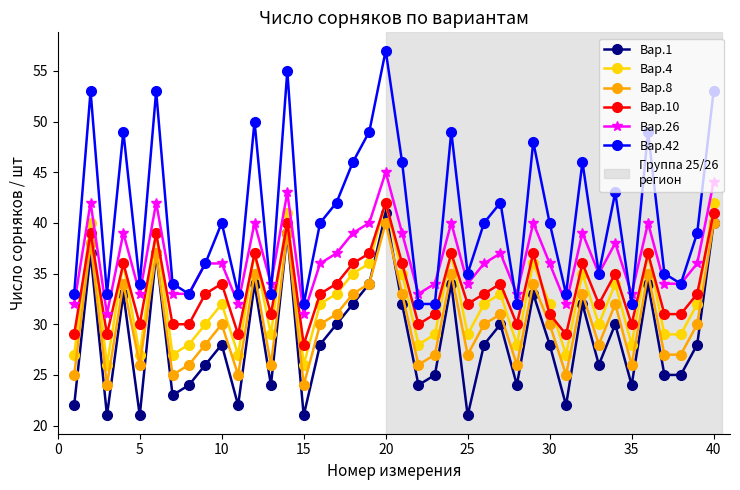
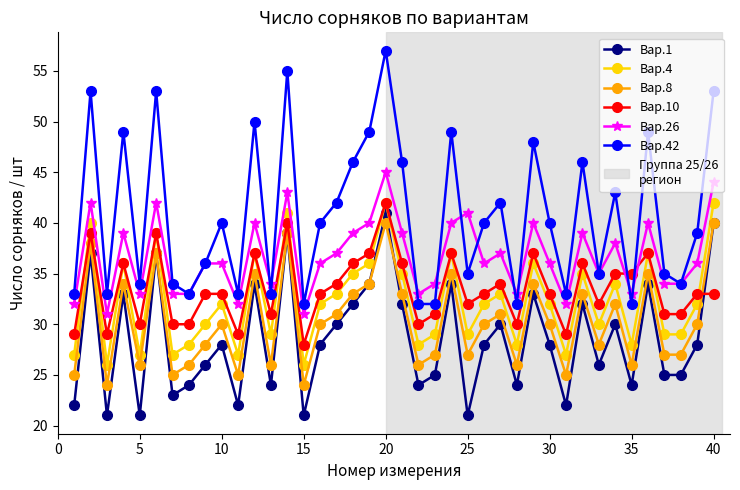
Вар.10, 10: 34 -> 33
Вар.26, 25: 34 -> 41
Вар.10, 30: 31 -> 33
Вар.10, 35: 30 -> 35
Вар.10, 40: 41 -> 33
